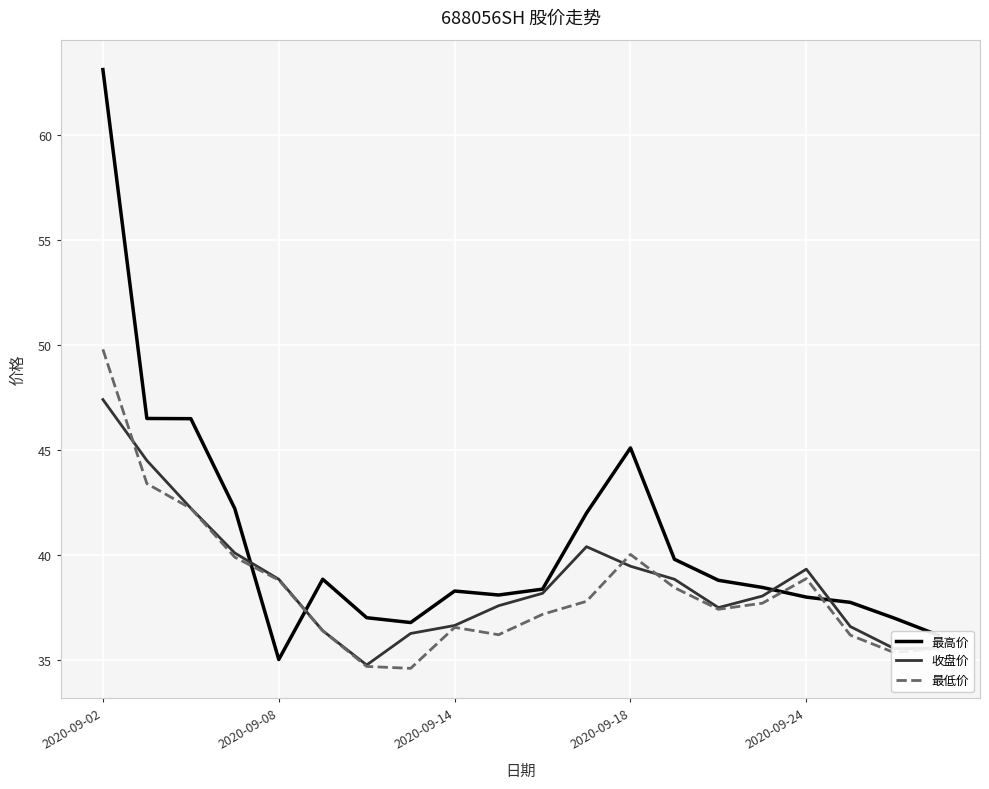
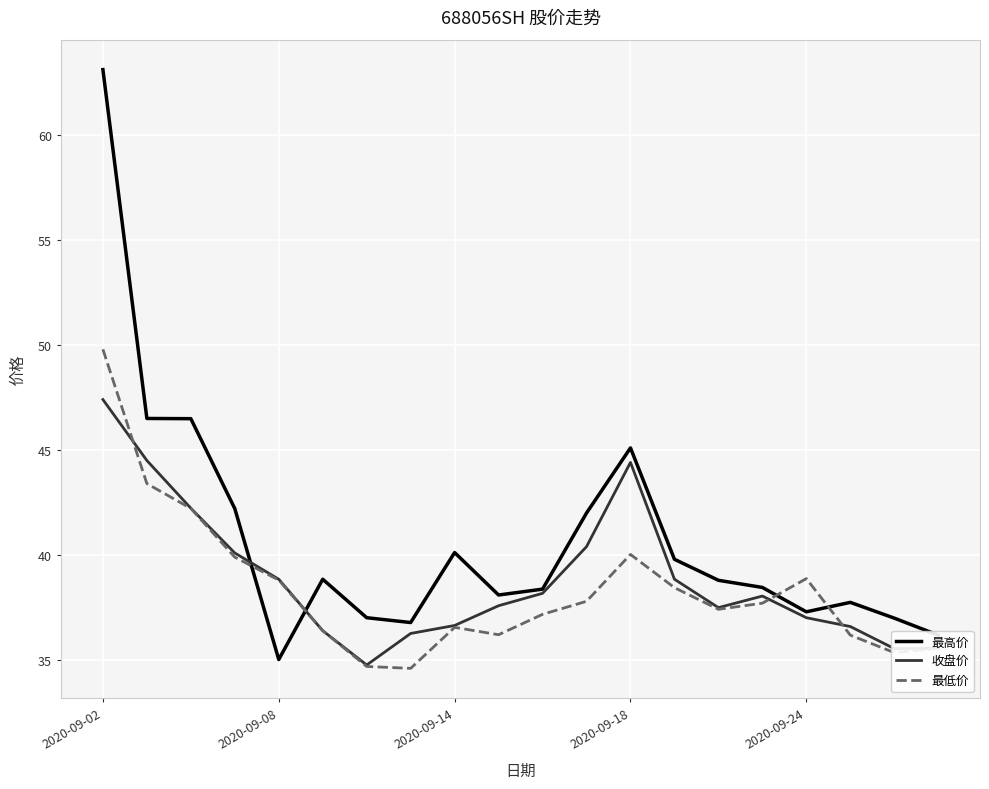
最高价, 2020-09-14: 38.3 -> 40.1
收盘价, 2020-09-18: 39.5 -> 44.4
最高价, 2020-09-24: 38.0 -> 37.3
收盘价, 2020-09-24: 39.3 -> 37.0
